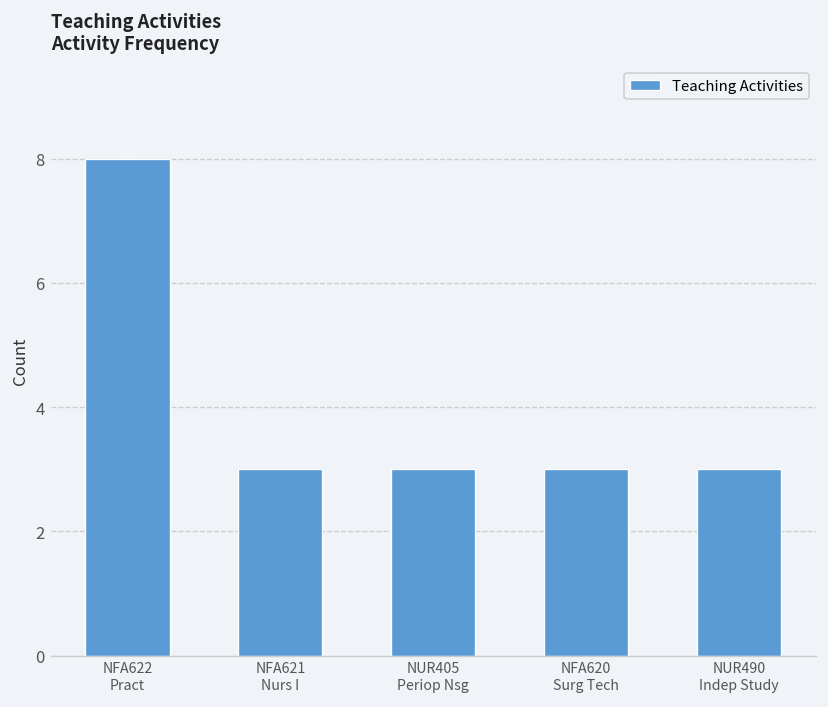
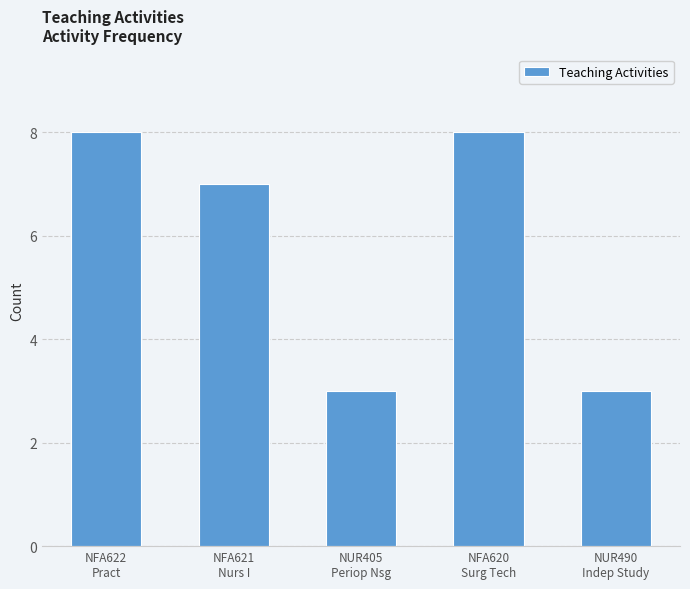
NFA621 Nurs I: 3 -> 7
NFA620 Surg Tech: 3 -> 8
